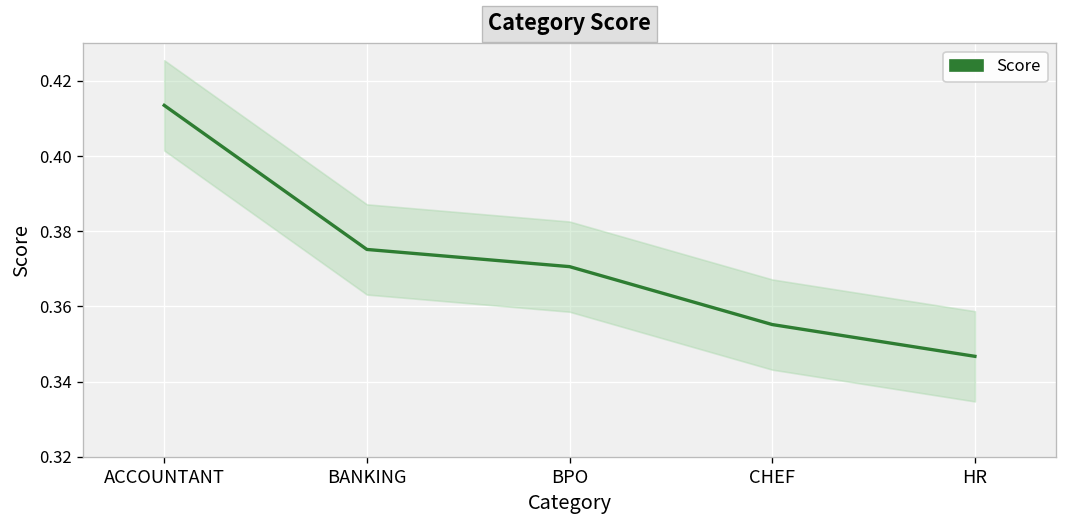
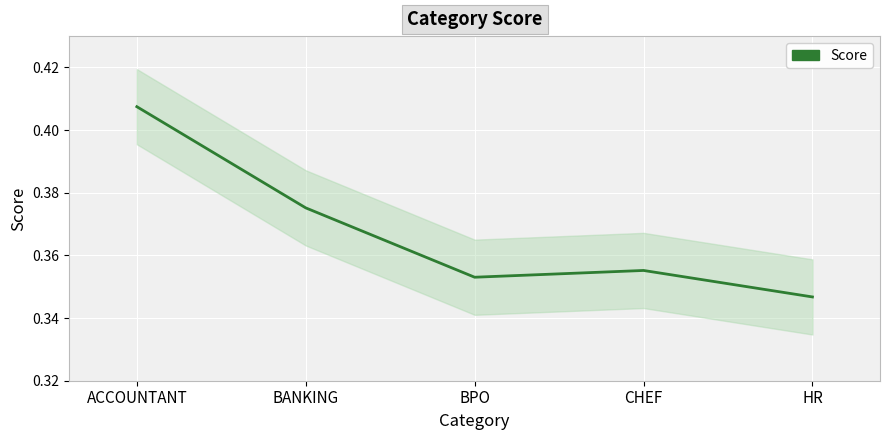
Score, ACCOUNTANT: 0.414 -> 0.407
Score, BPO: 0.371 -> 0.353
